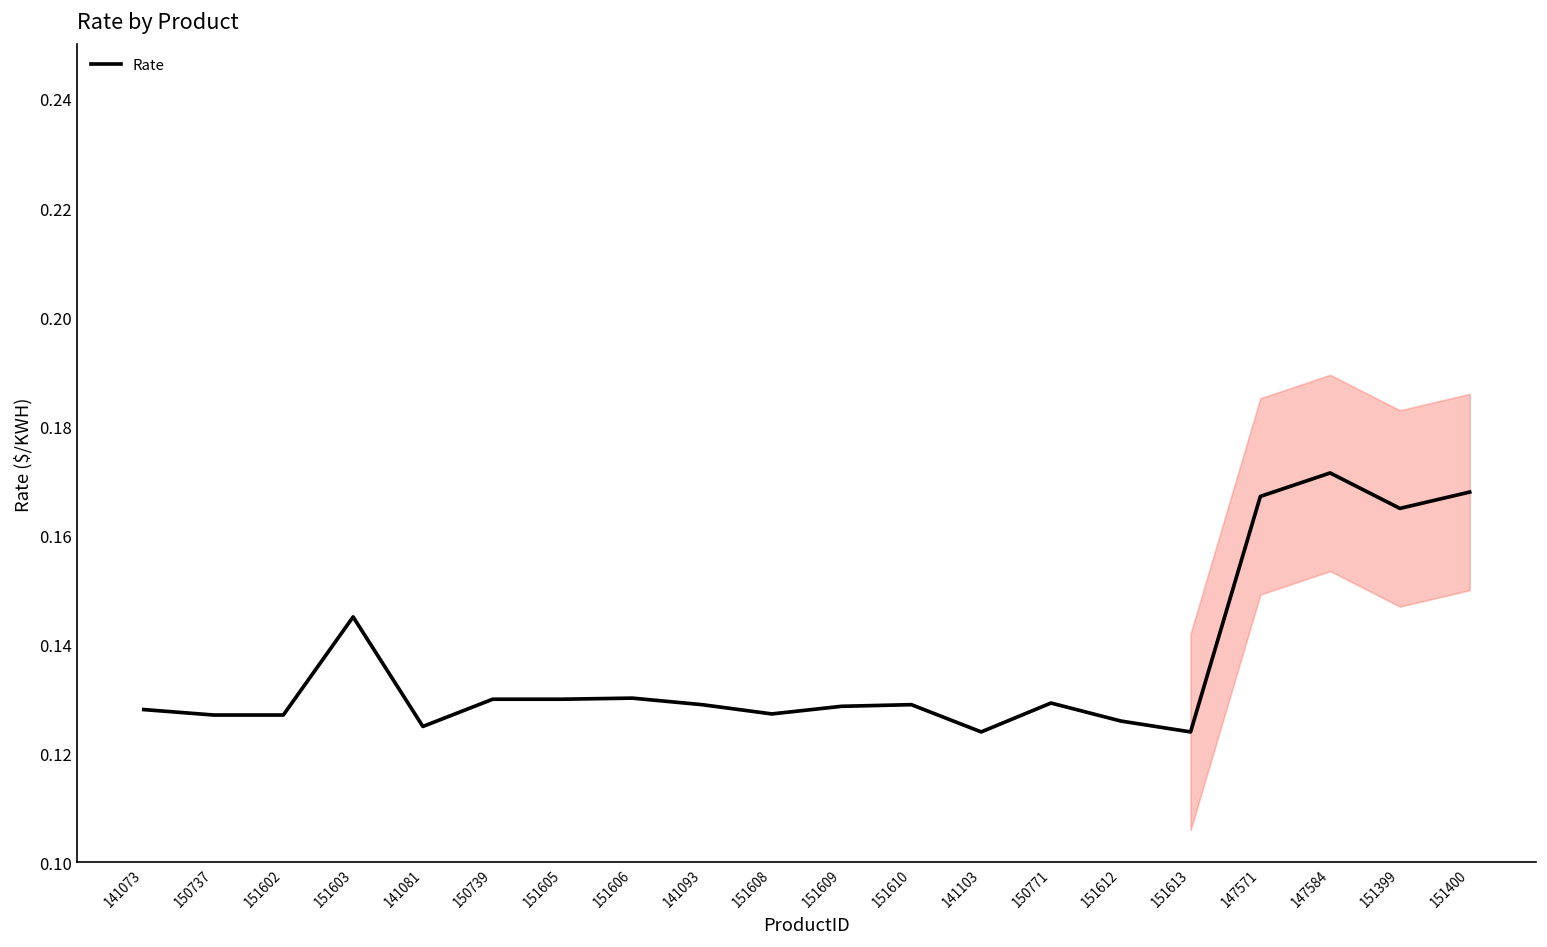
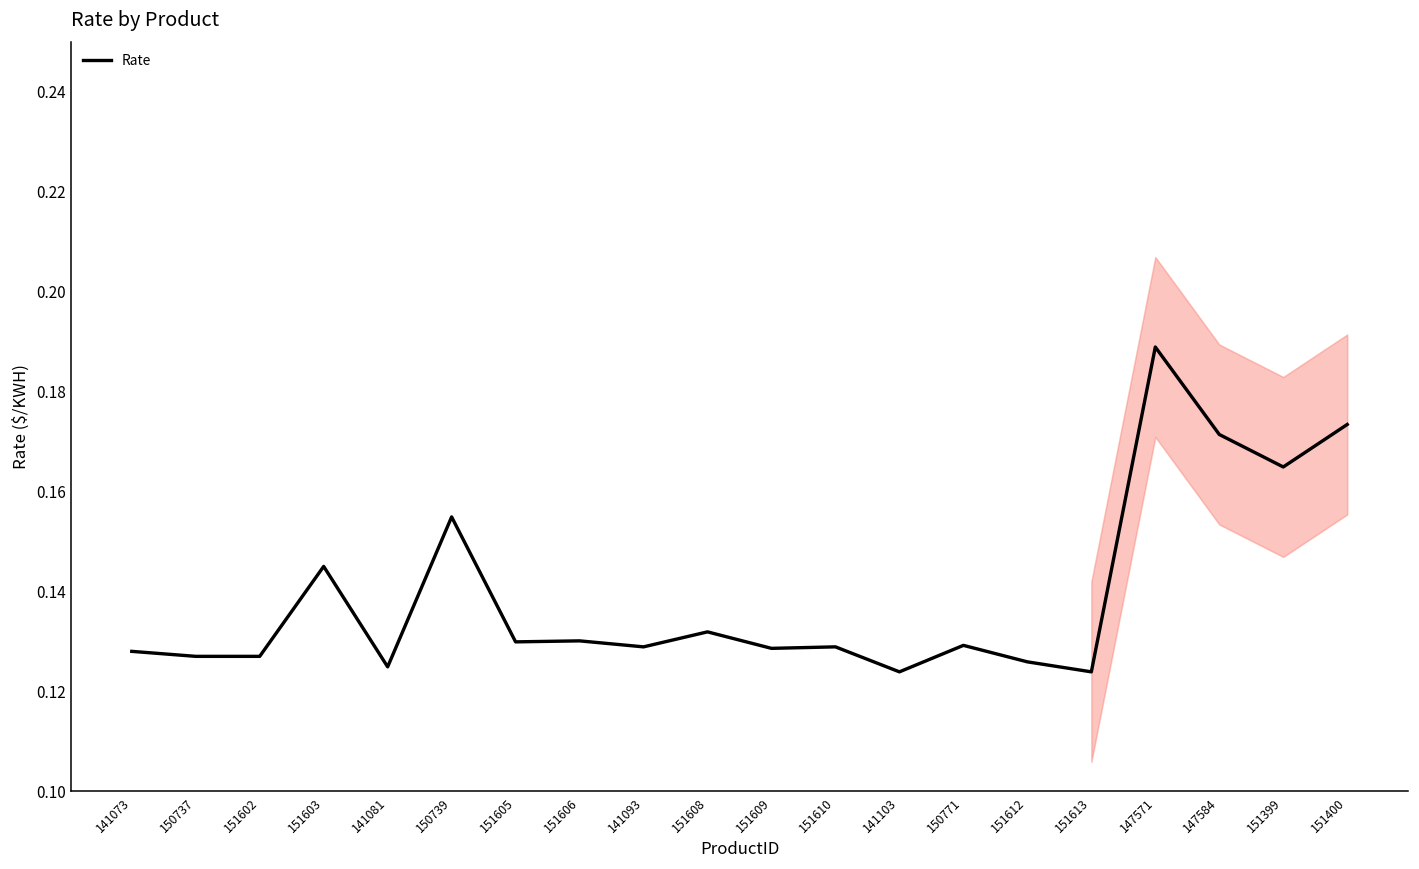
Rate, 150739: 0.130 -> 0.155
Rate, 151608: 0.127 -> 0.132
Rate, 147571: 0.167 -> 0.189
Rate, 151400: 0.168 -> 0.173
